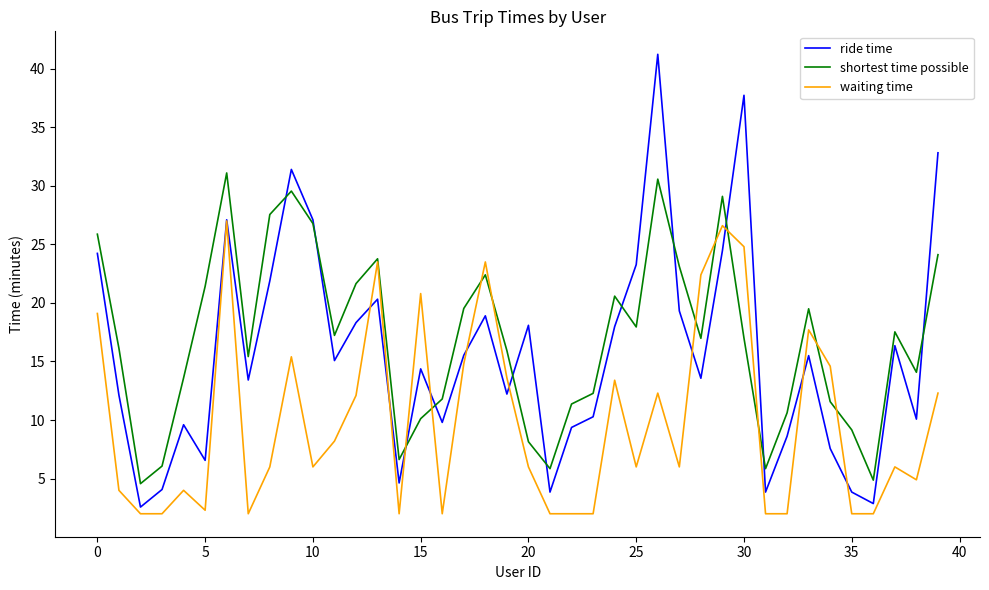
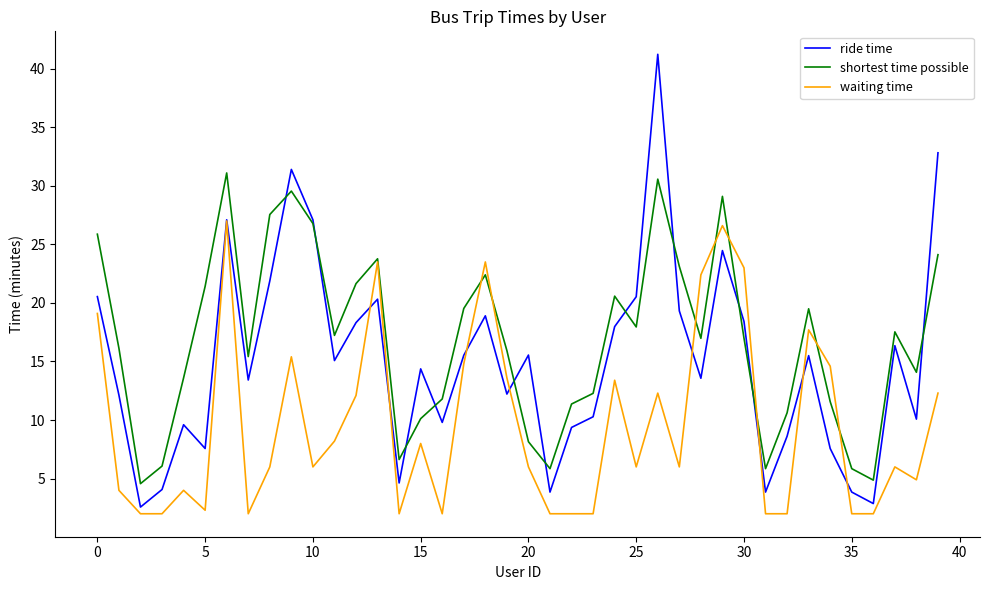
ride time, 0: 24.2 -> 20.5
ride time, 5: 6.6 -> 7.6
waiting time, 15: 20.8 -> 8.0
ride time, 20: 18.1 -> 15.6
ride time, 25: 23.3 -> 20.5
ride time, 30: 37.7 -> 18.4
waiting time, 30: 24.8 -> 23.0
shortest time possible, 35: 9.2 -> 5.9
